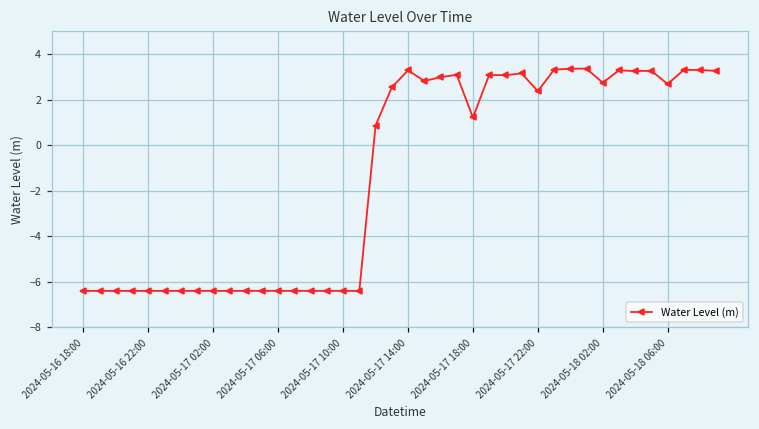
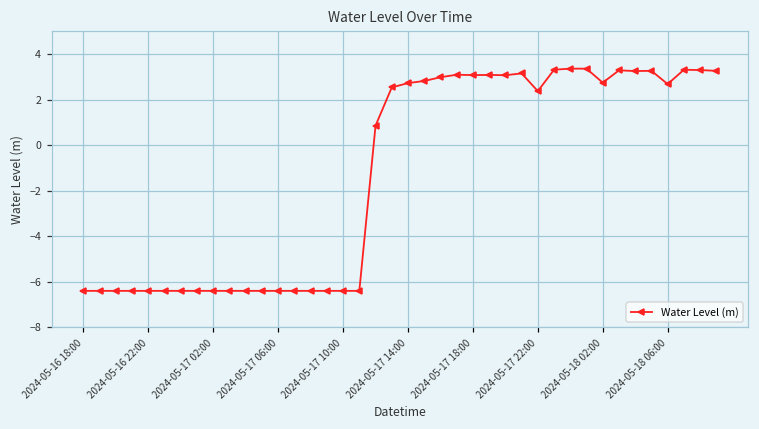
2024-05-17 14:00: 3.3 -> 2.7
2024-05-17 18:00: 1.2 -> 3.1
